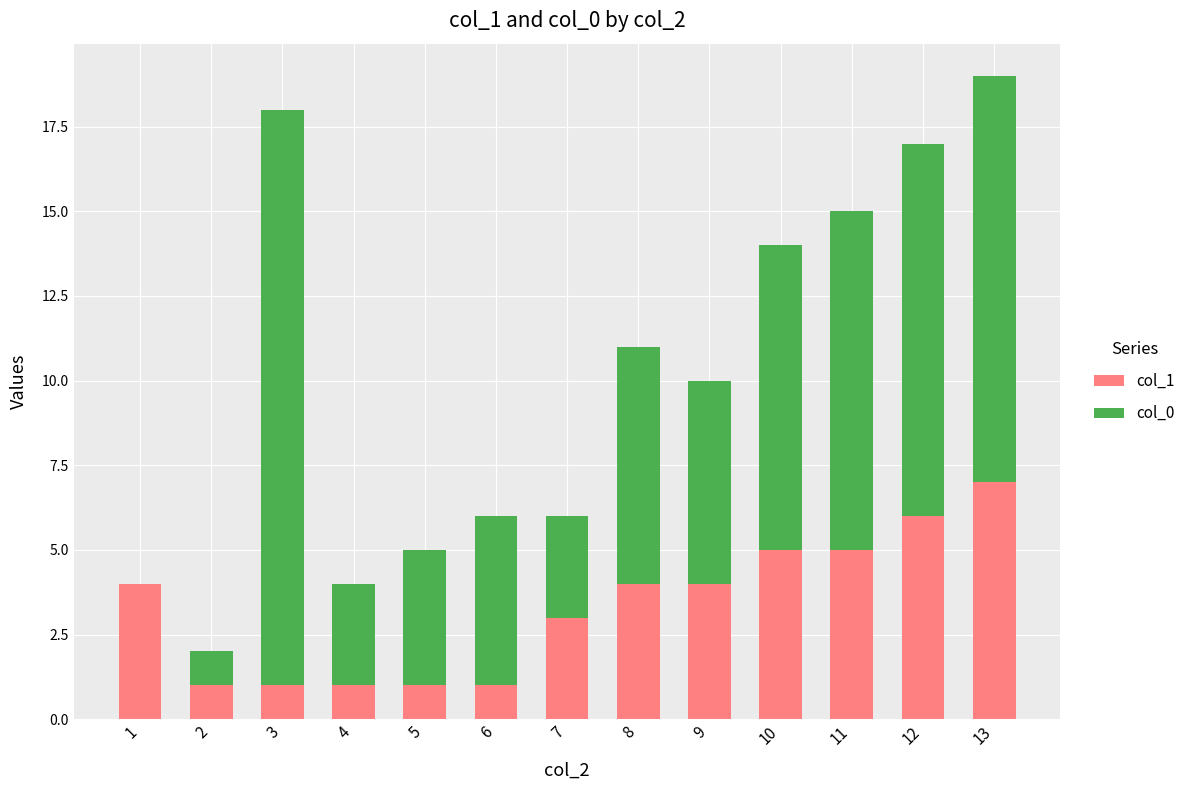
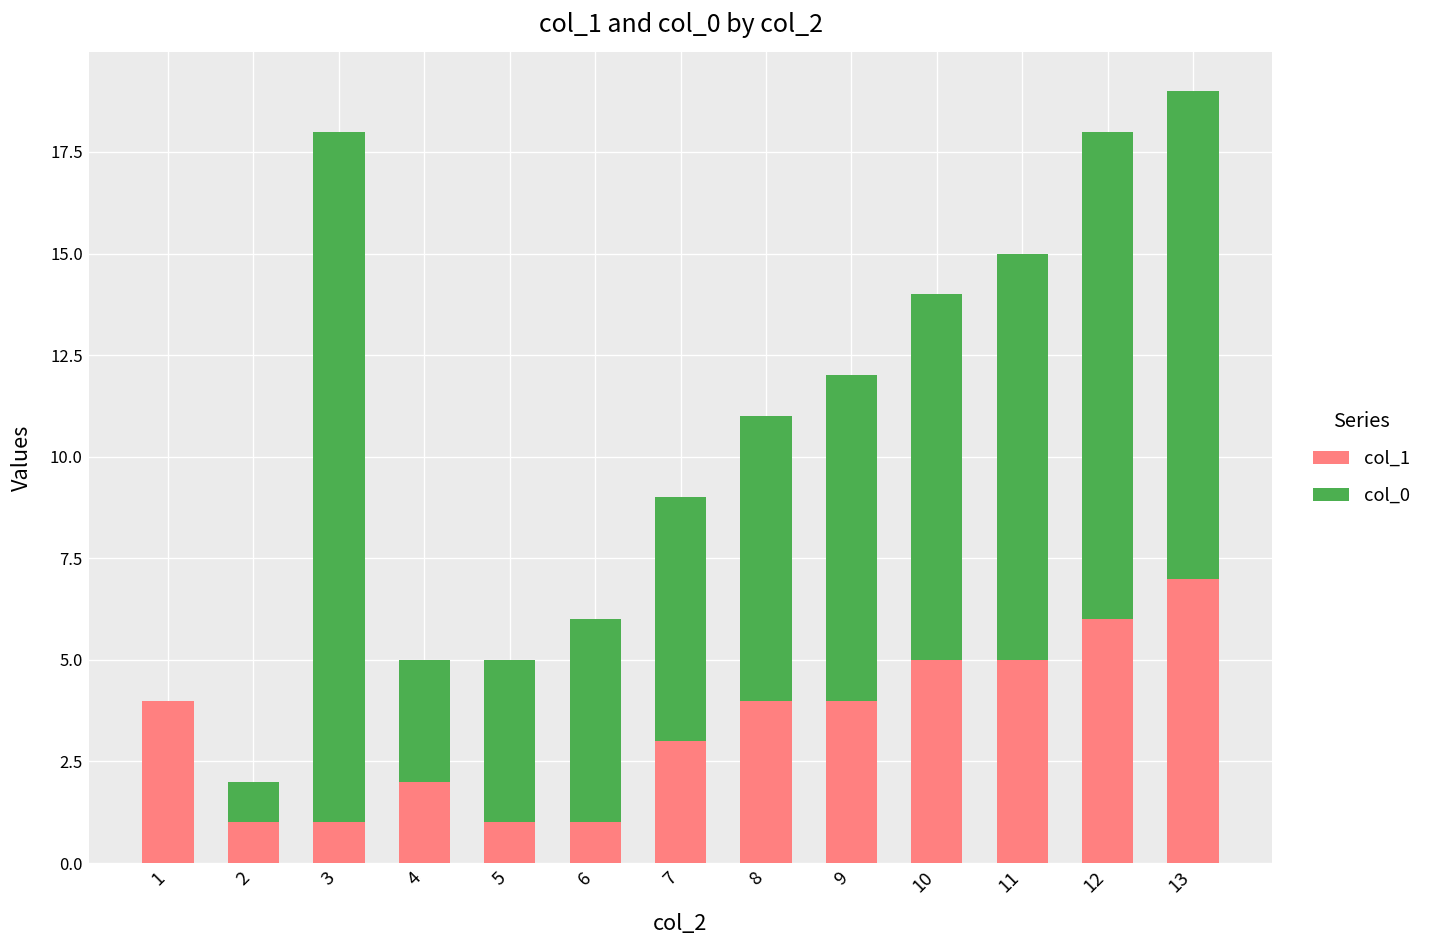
col_1, 4: 1 -> 2
col_0, 7: 3 -> 6
col_0, 9: 6 -> 8
col_0, 12: 11 -> 12
